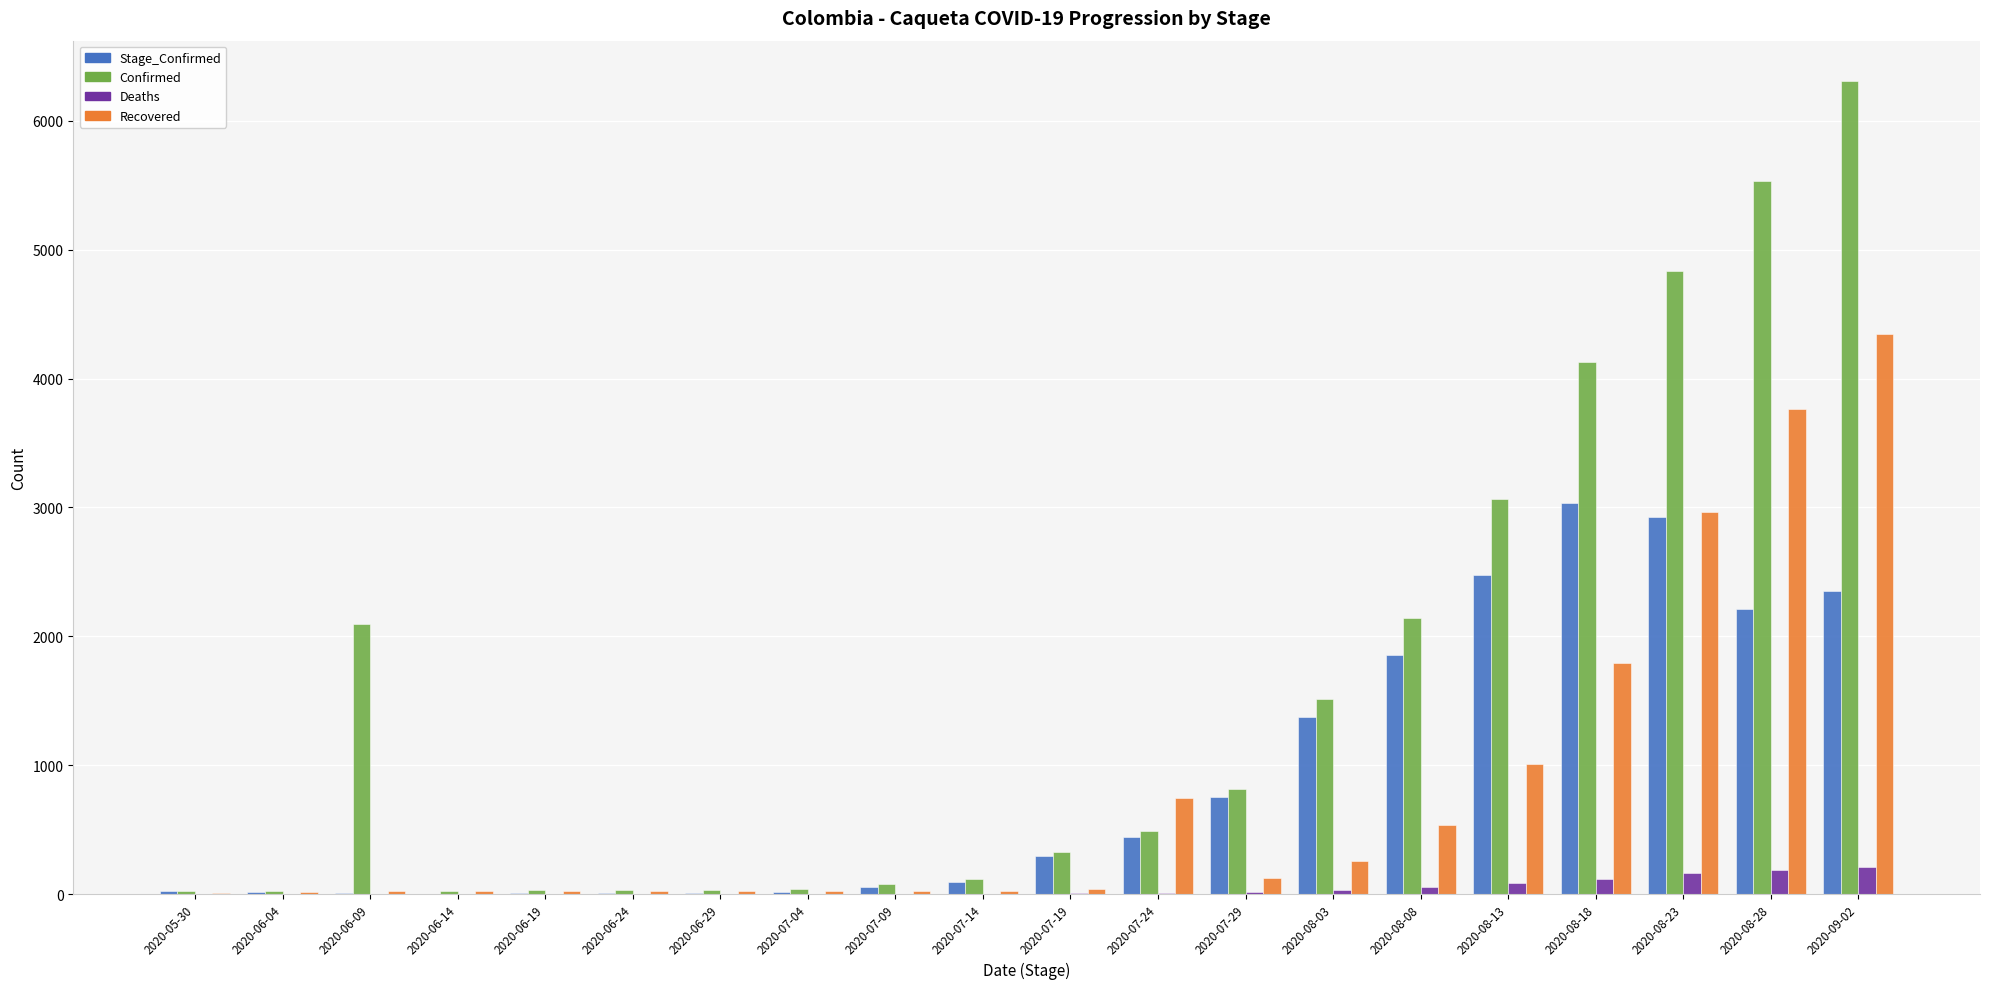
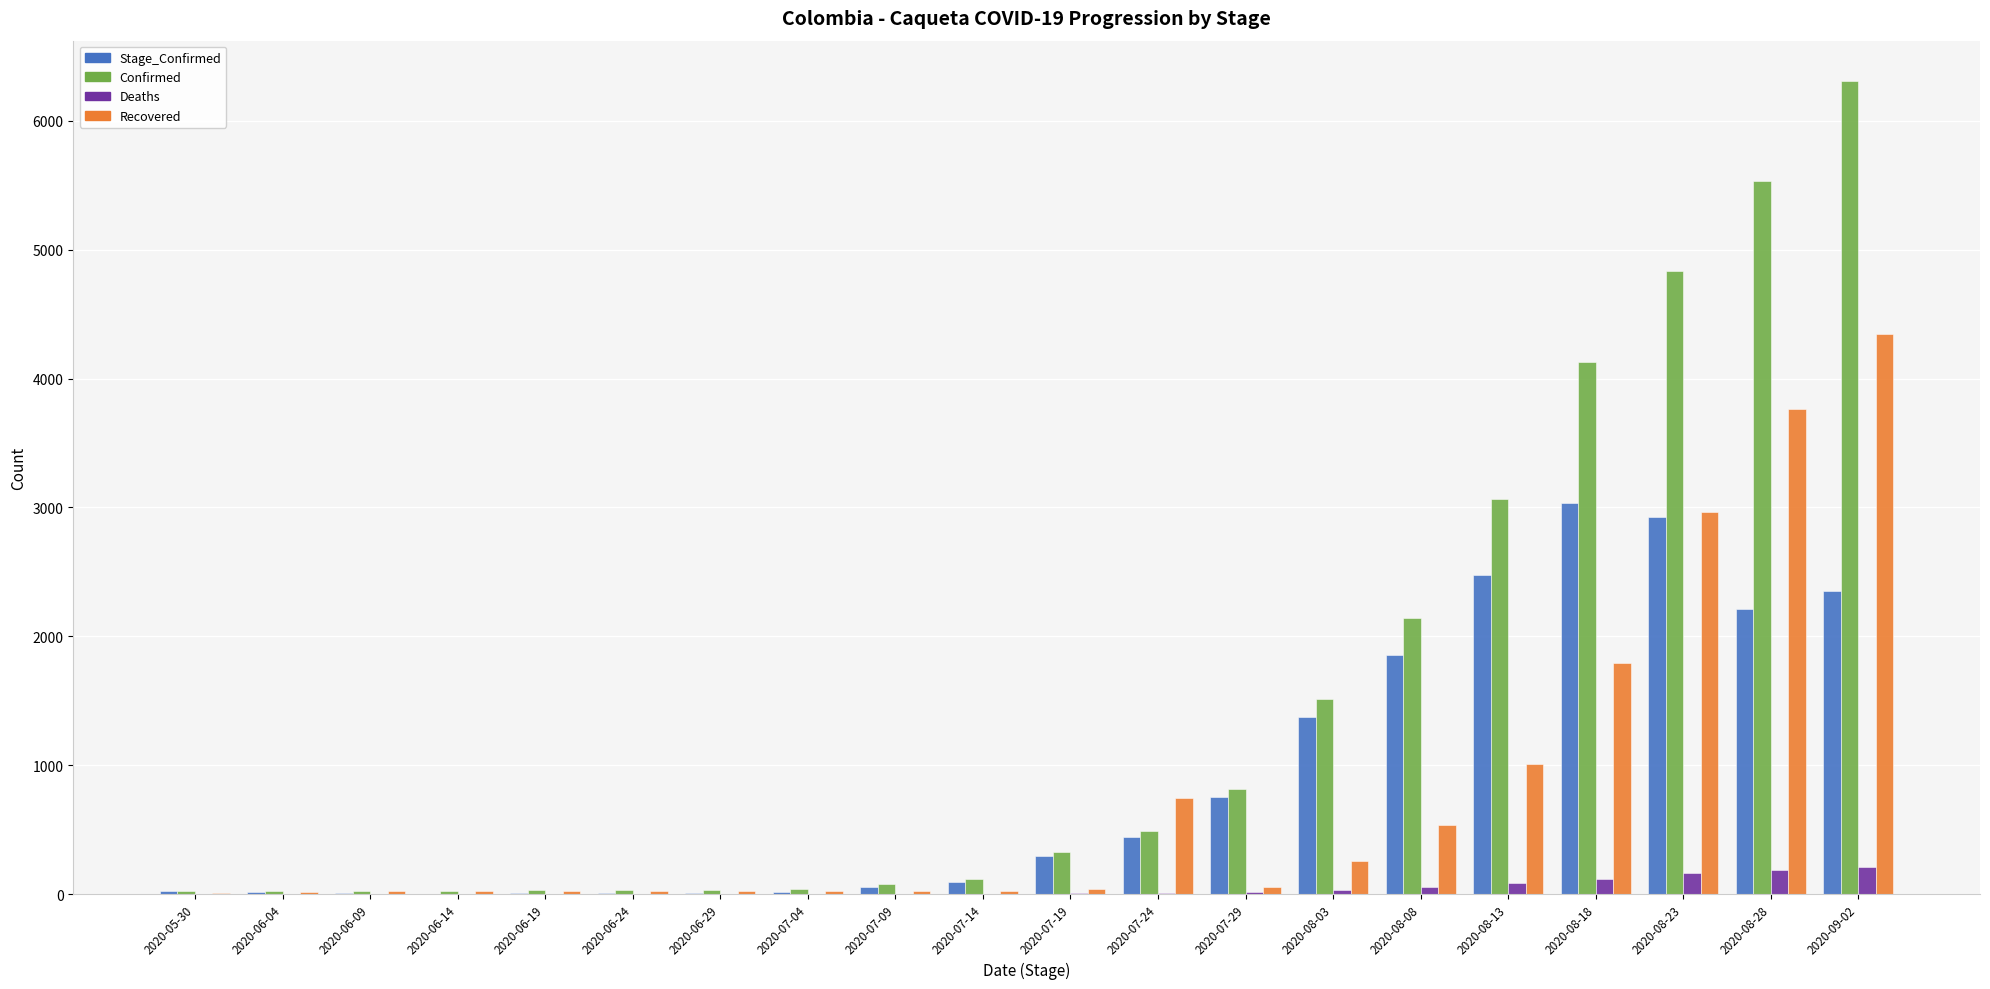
Confirmed, 2020-06-09: 2090 -> 30
Recovered, 2020-07-29: 130 -> 60
